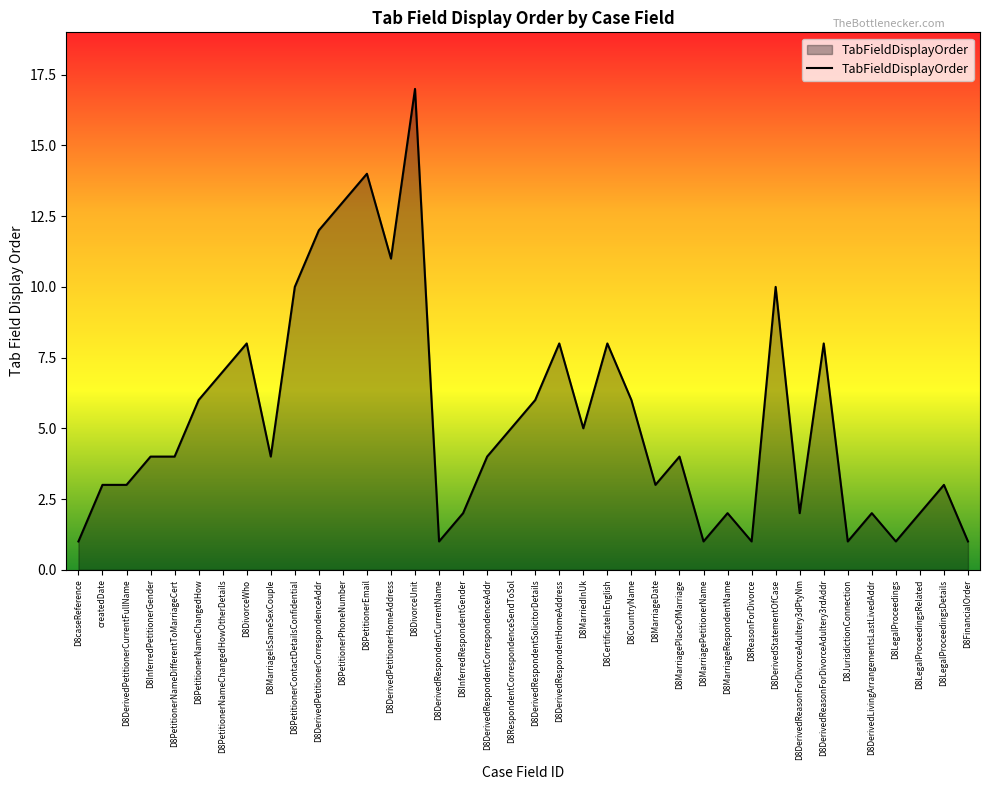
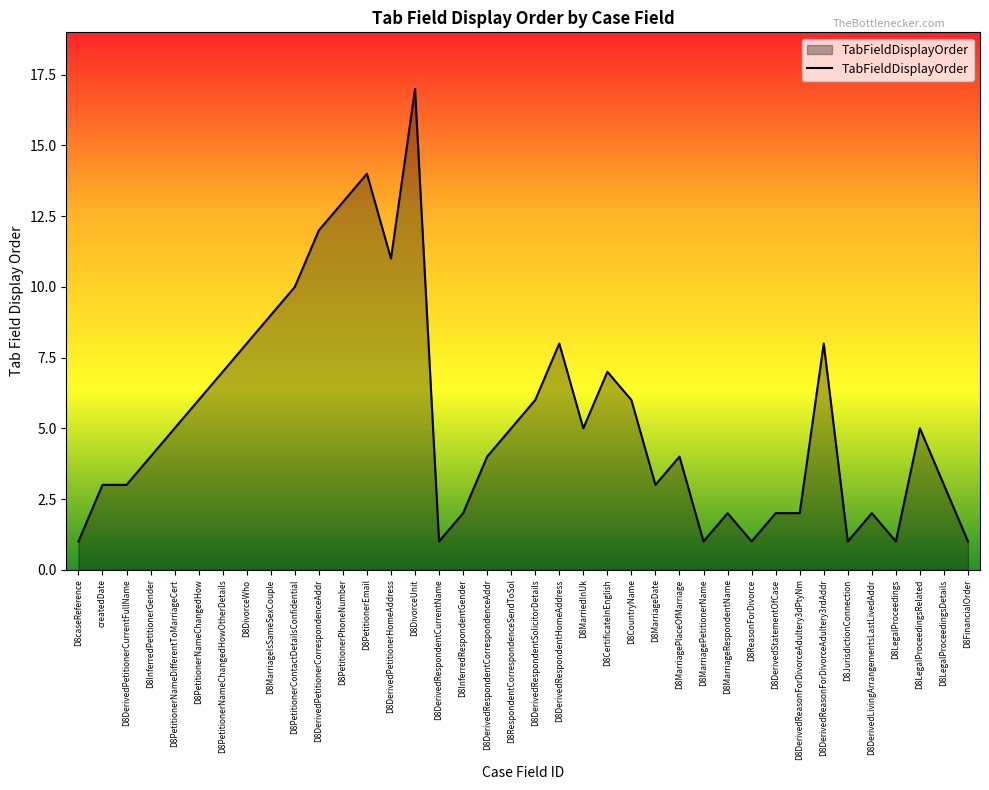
D8PetitionerNameDifferentToMarriageCert: 4 -> 5
D8MarriageIsSameSexCouple: 4 -> 9
D8CertificateInEnglish: 8 -> 7
D8DerivedStatementOfCase: 10 -> 2
D8LegalProceedingsRelated: 2 -> 5
